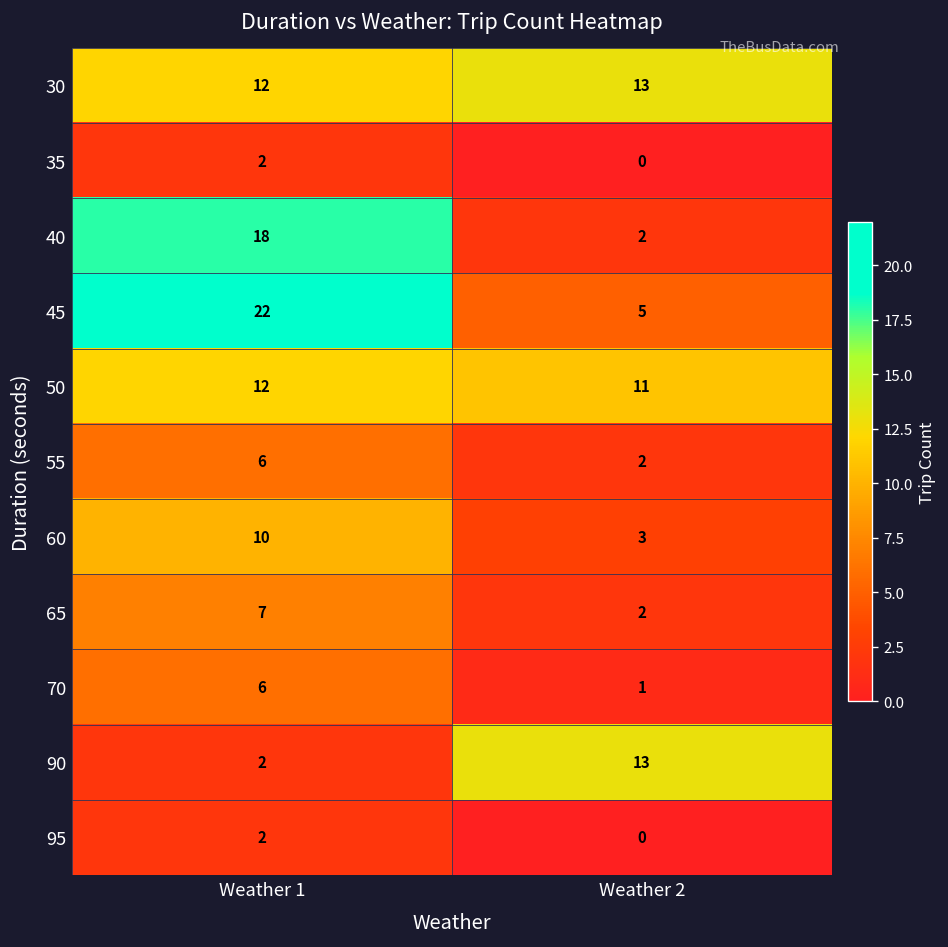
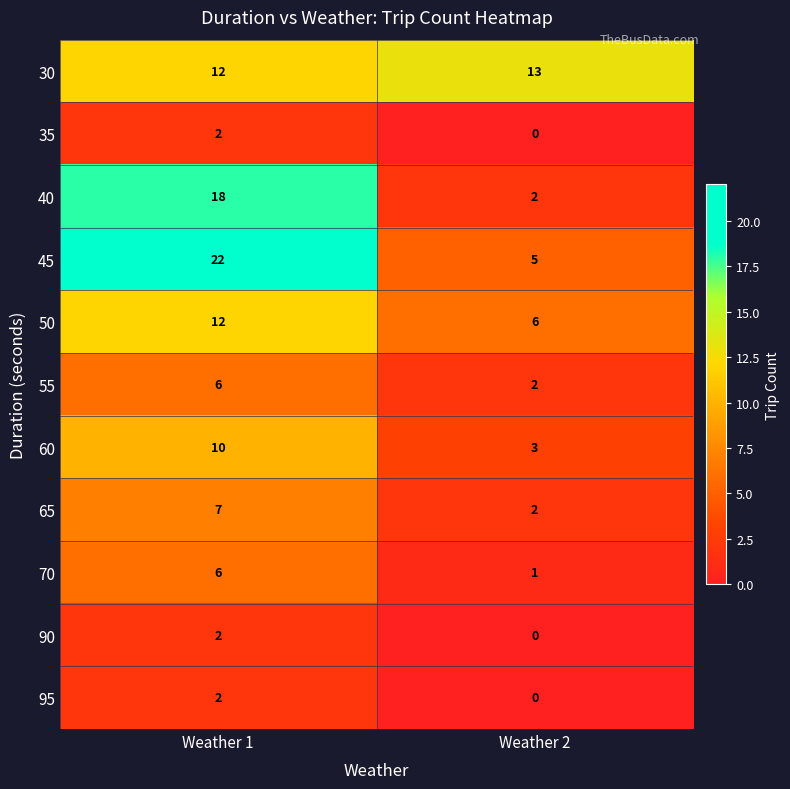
50, Weather 2: 11 -> 6
90, Weather 2: 13 -> 0
